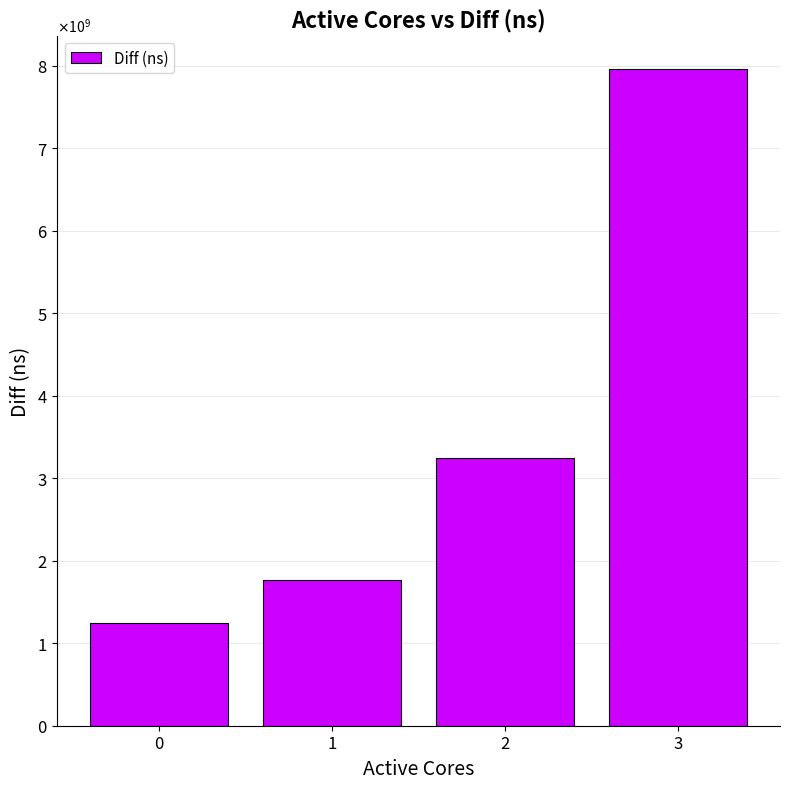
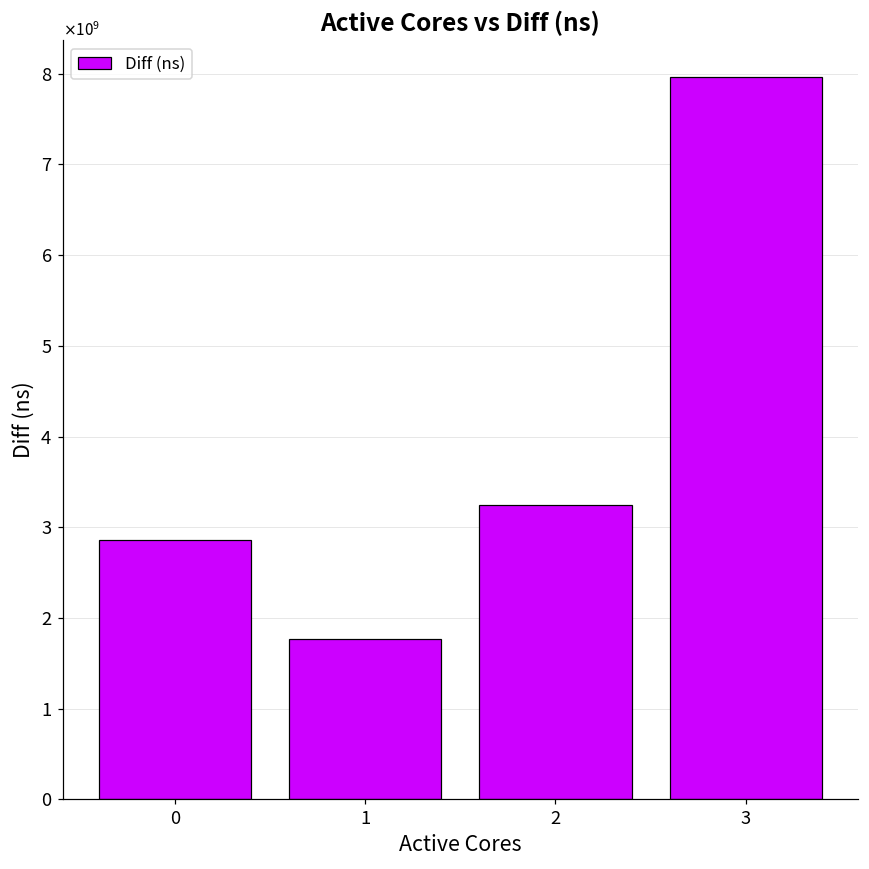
0: 1200000000 -> 2900000000
